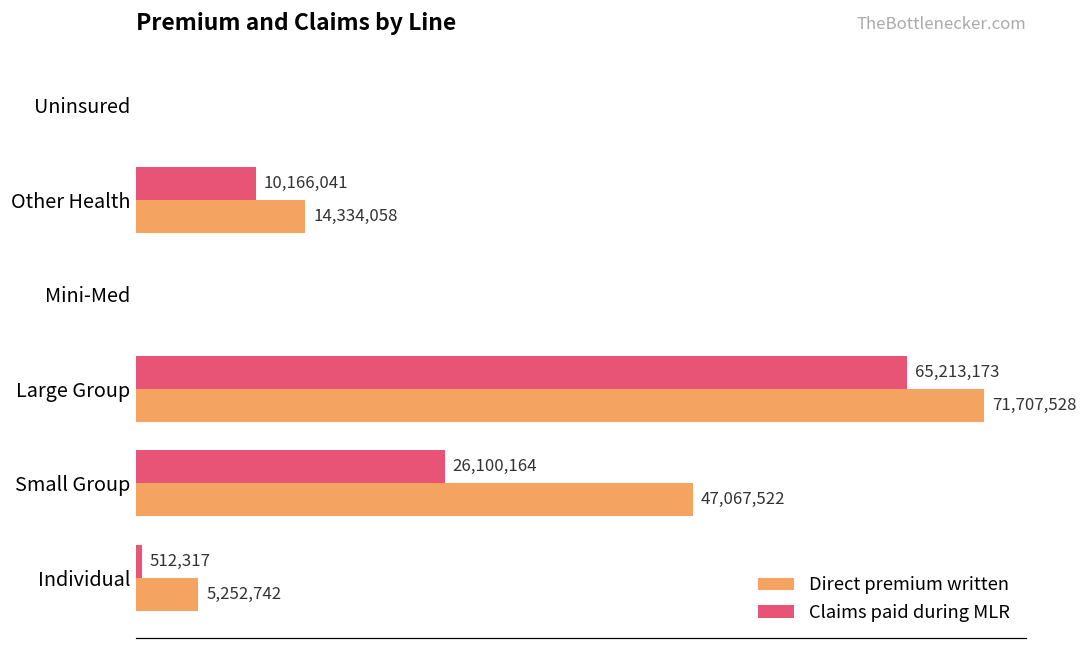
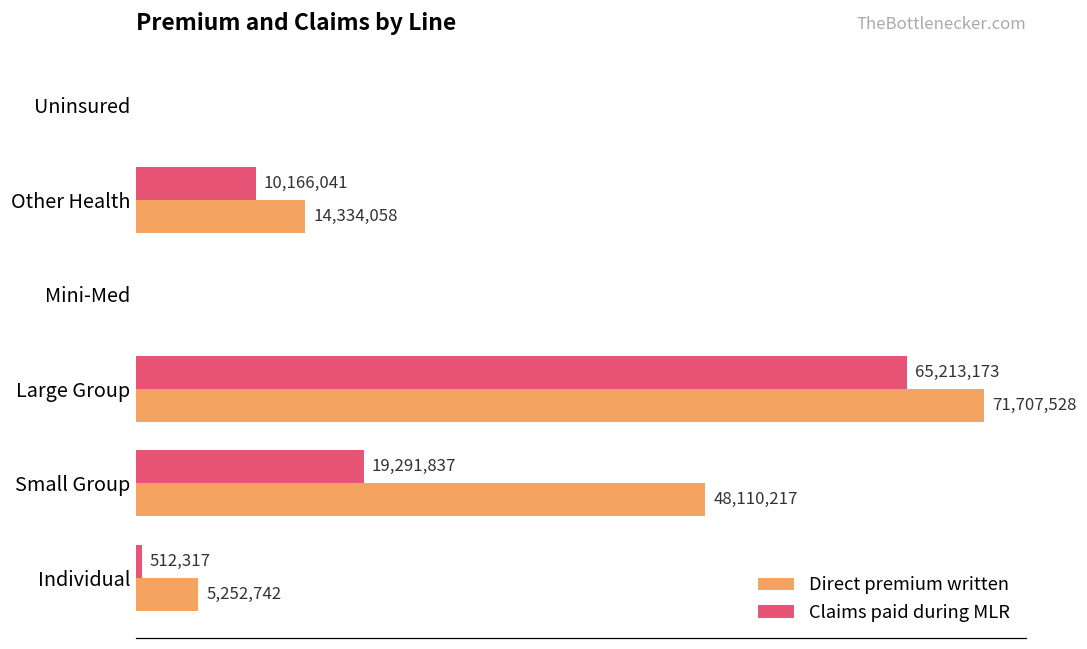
Claims paid during MLR, Small Group: 26,100,164 -> 19,291,837
Direct premium written, Small Group: 47,067,522 -> 48,110,217
